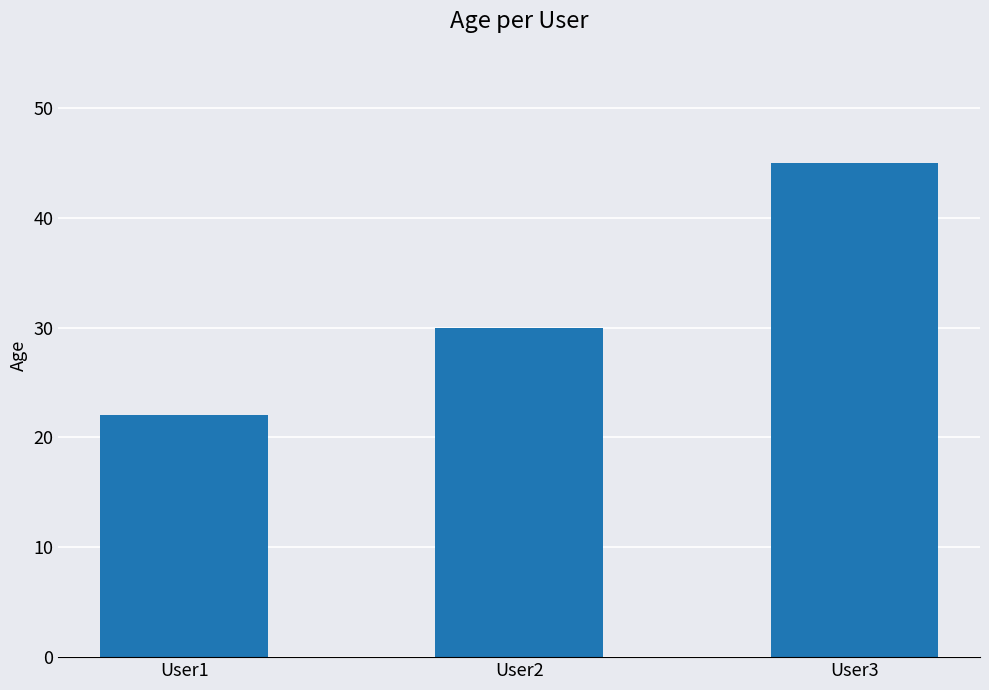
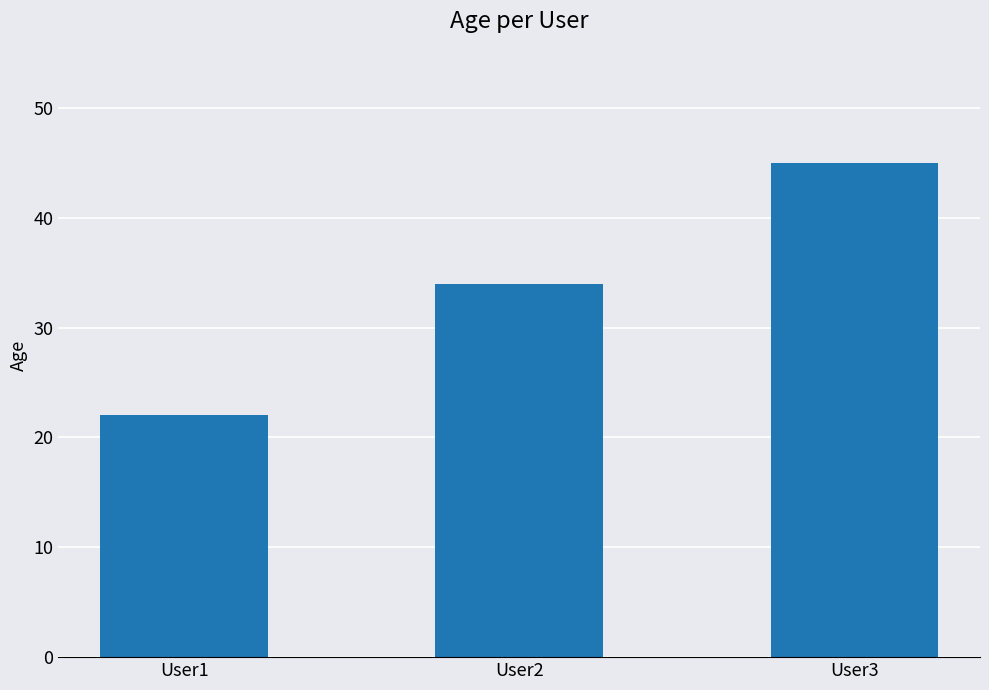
User2: 30 -> 34
